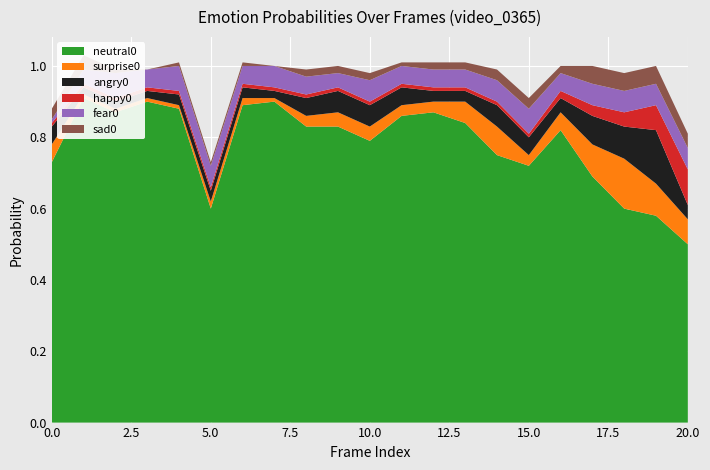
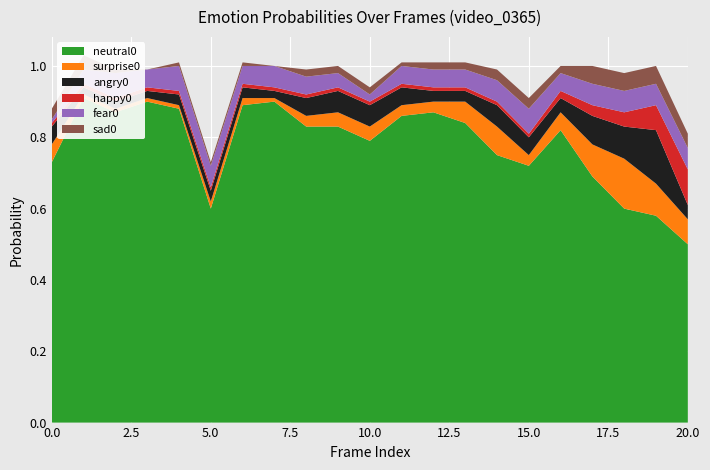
fear0, 10.0: 0.06 -> 0.02
